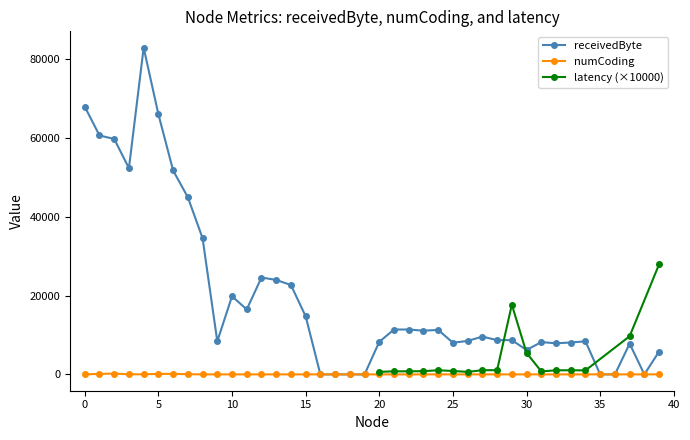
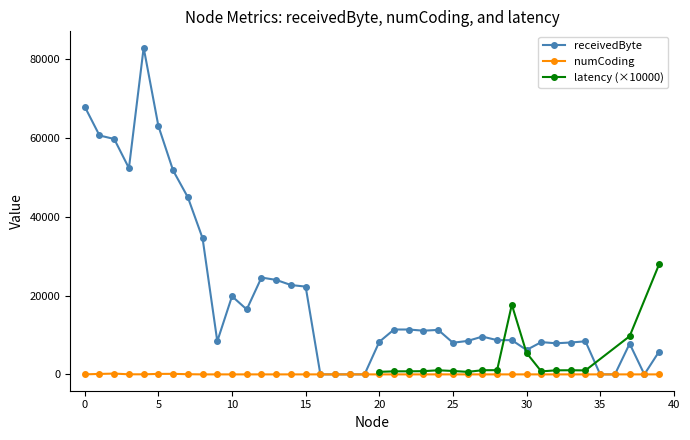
receivedByte, 5: 66000 -> 63000
receivedByte, 15: 15000 -> 22000
